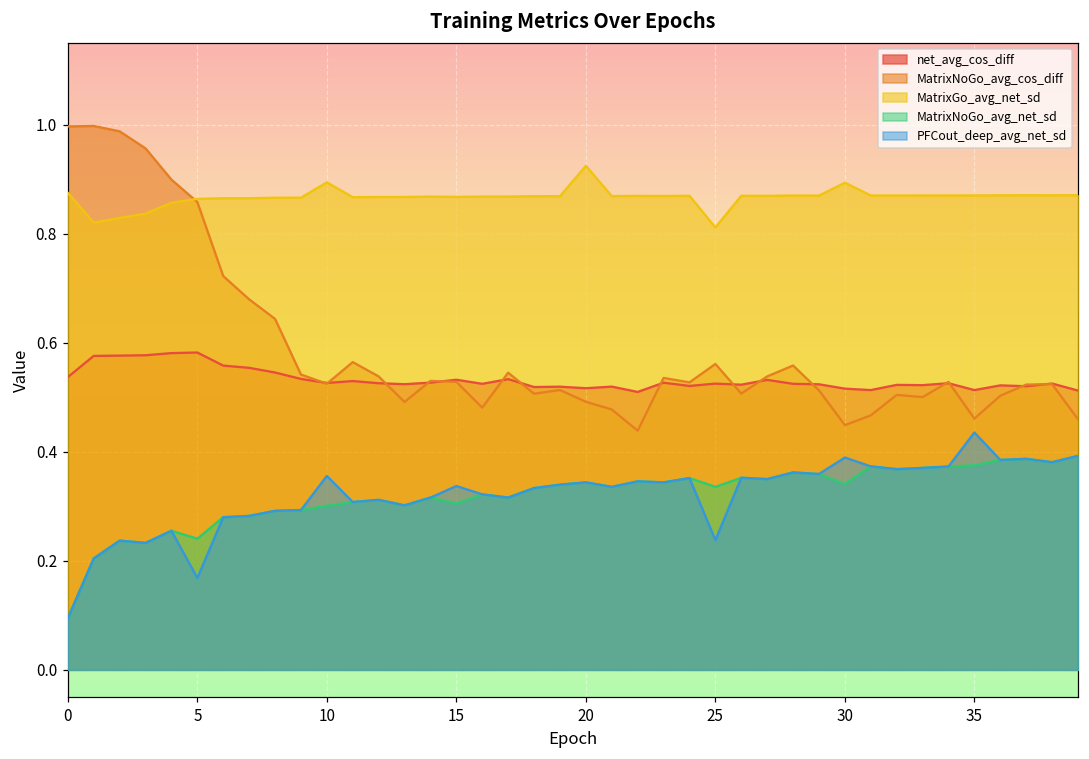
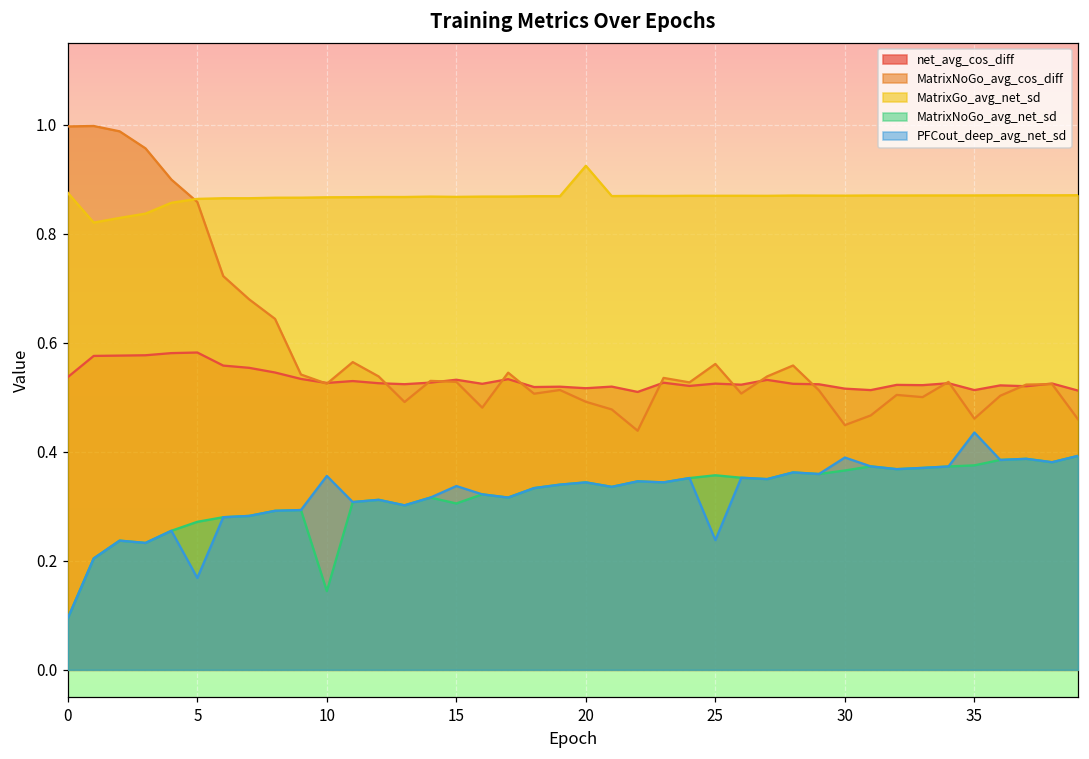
MatrixNoGo_avg_net_sd, 5: 0.24 -> 0.27
MatrixGo_avg_net_sd, 10: 0.89 -> 0.87
MatrixNoGo_avg_net_sd, 10: 0.30 -> 0.14
MatrixGo_avg_net_sd, 25: 0.81 -> 0.87
MatrixNoGo_avg_net_sd, 25: 0.34 -> 0.36
MatrixGo_avg_net_sd, 30: 0.89 -> 0.87
MatrixNoGo_avg_net_sd, 30: 0.34 -> 0.37
